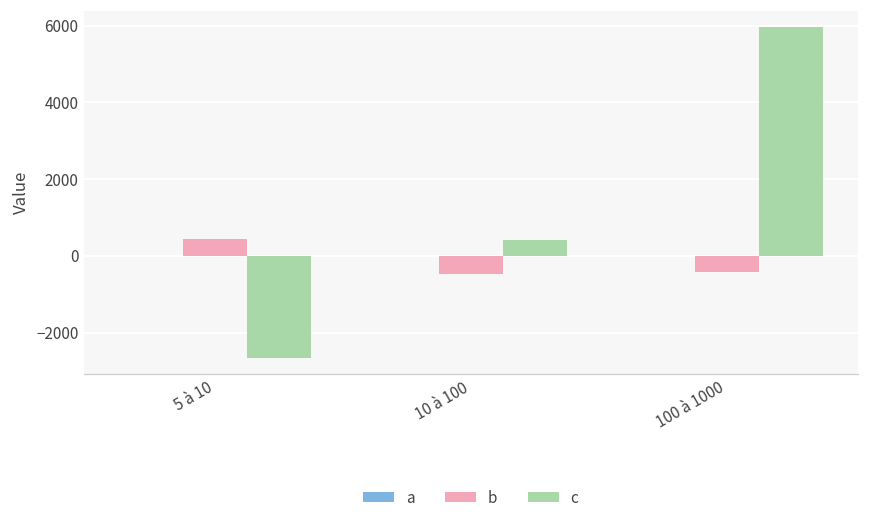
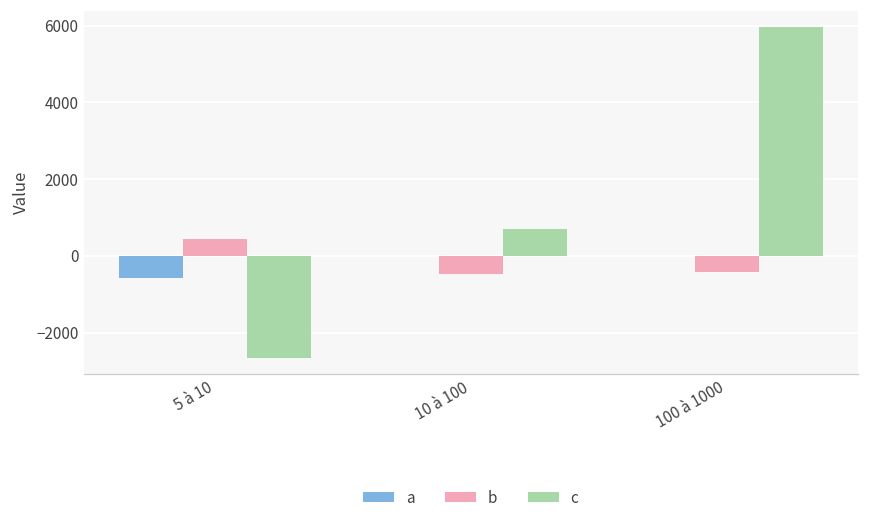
a, 5 à 10: 0 -> -600
c, 10 à 100: 400 -> 700
